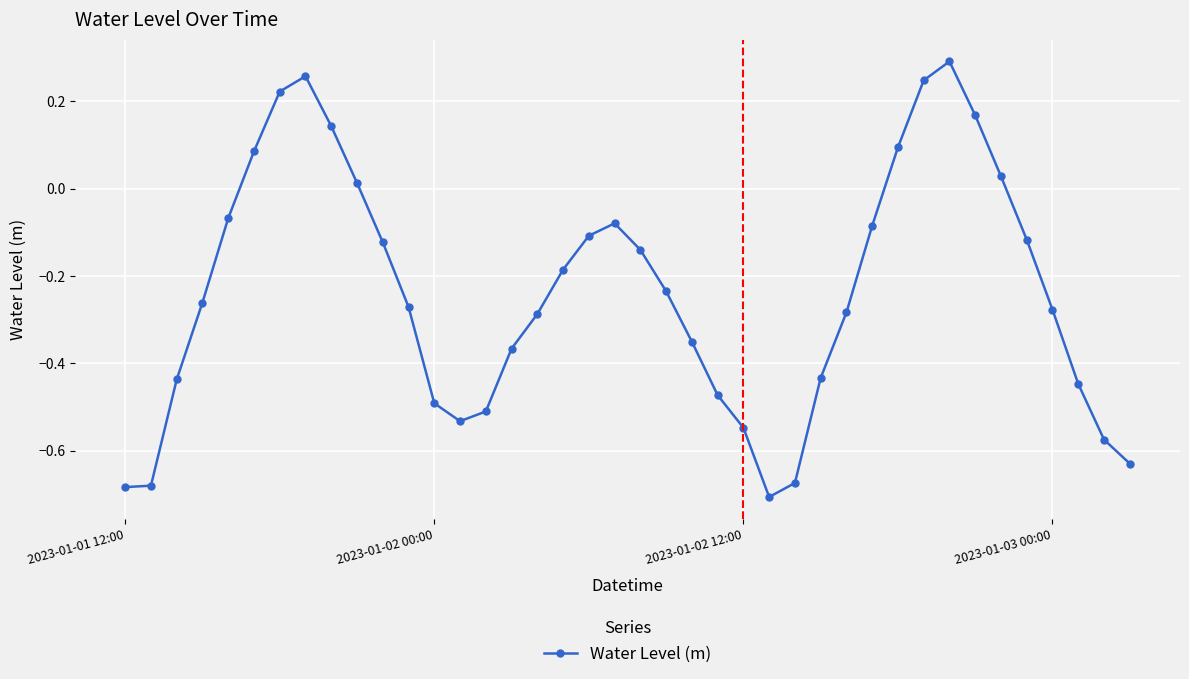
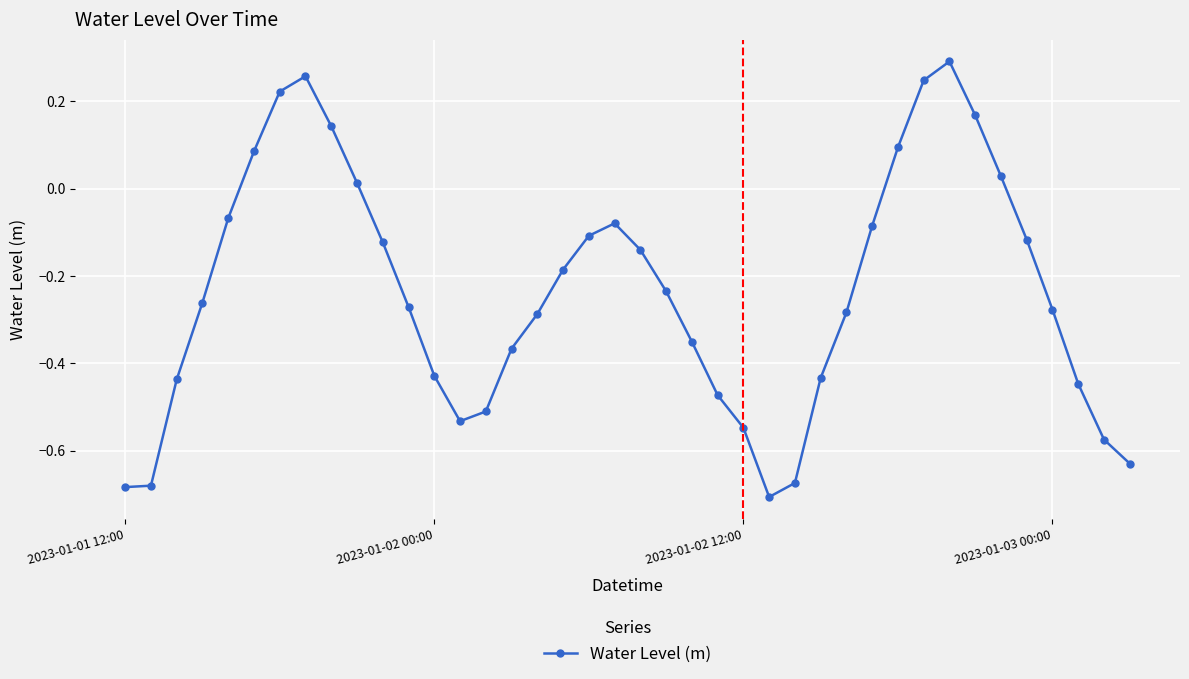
2023-01-02 00:00: -0.49 -> -0.43
